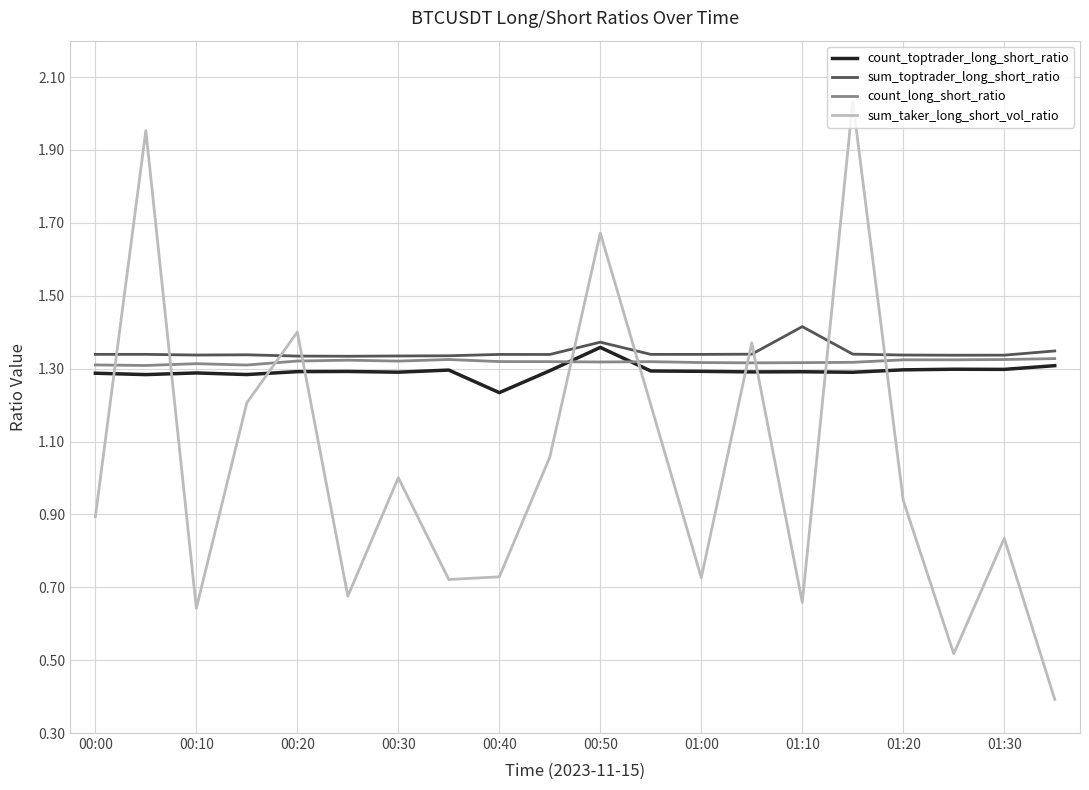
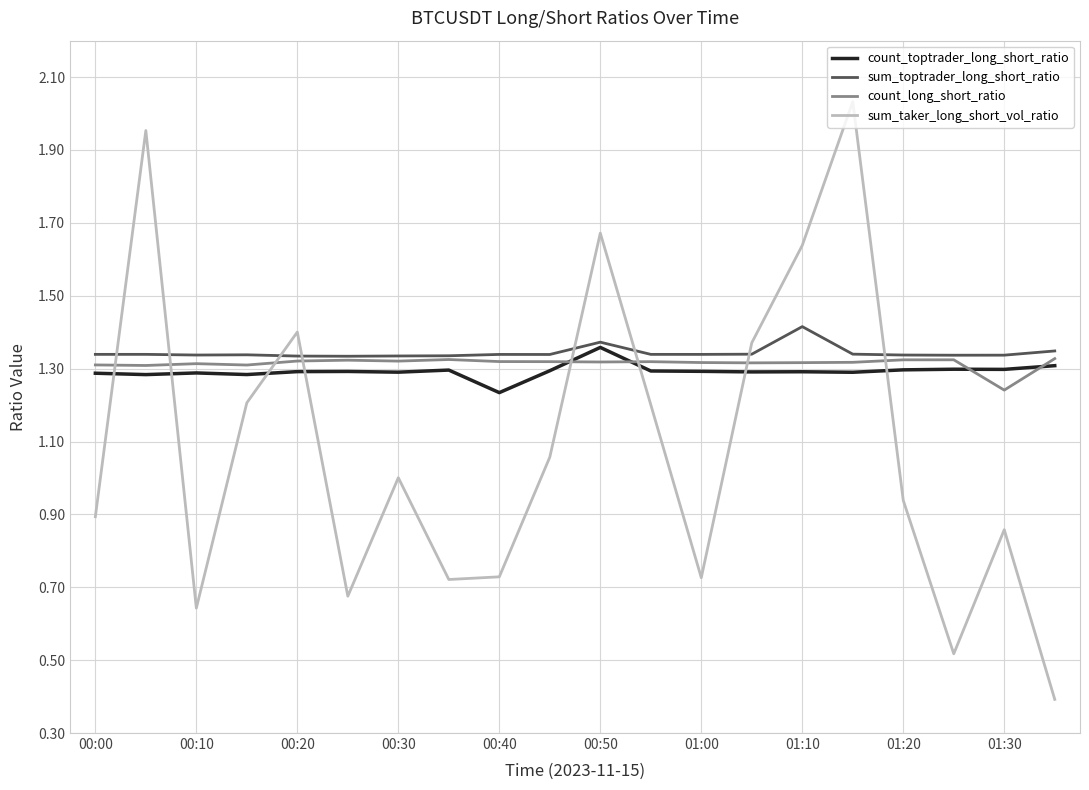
sum_taker_long_short_vol_ratio, 01:10: 0.66 -> 1.64
count_long_short_ratio, 01:30: 1.32 -> 1.24
sum_taker_long_short_vol_ratio, 01:30: 0.83 -> 0.86
